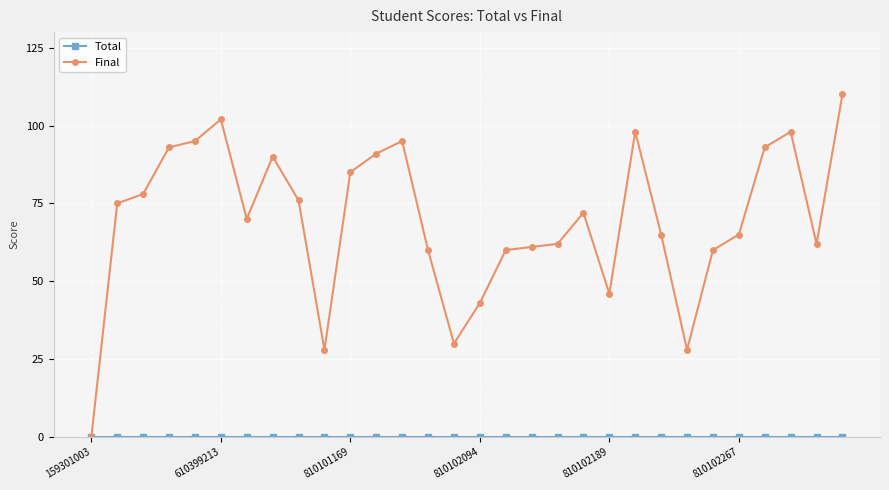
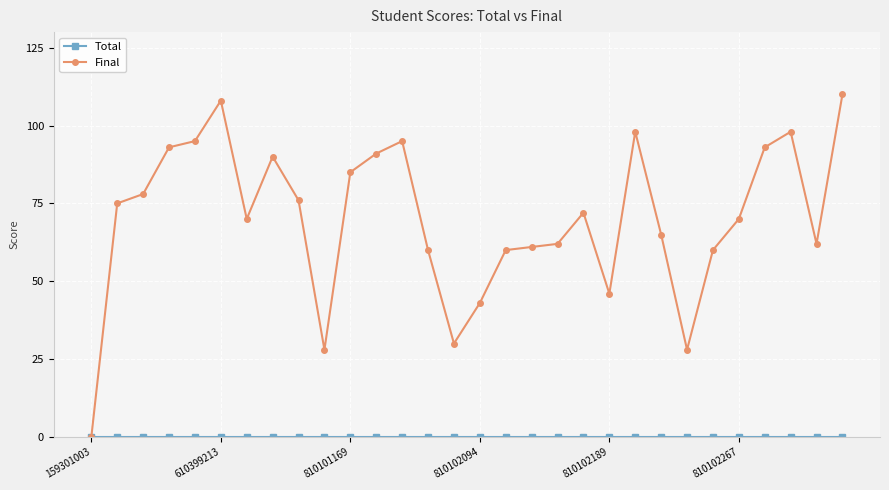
Final, 610399213: 102 -> 108
Final, 810102267: 65 -> 70
